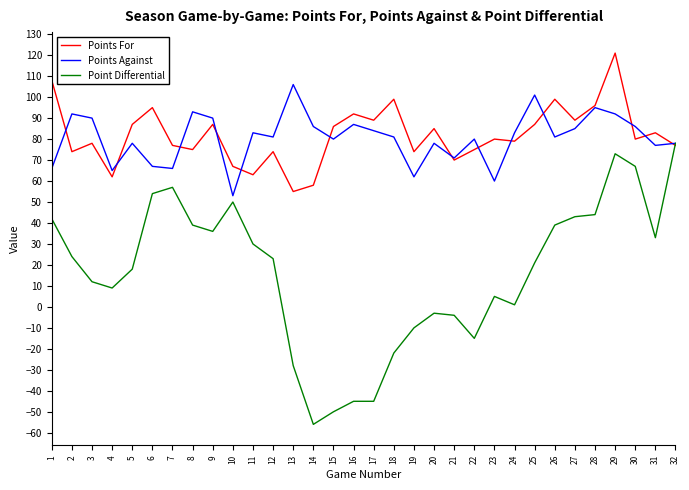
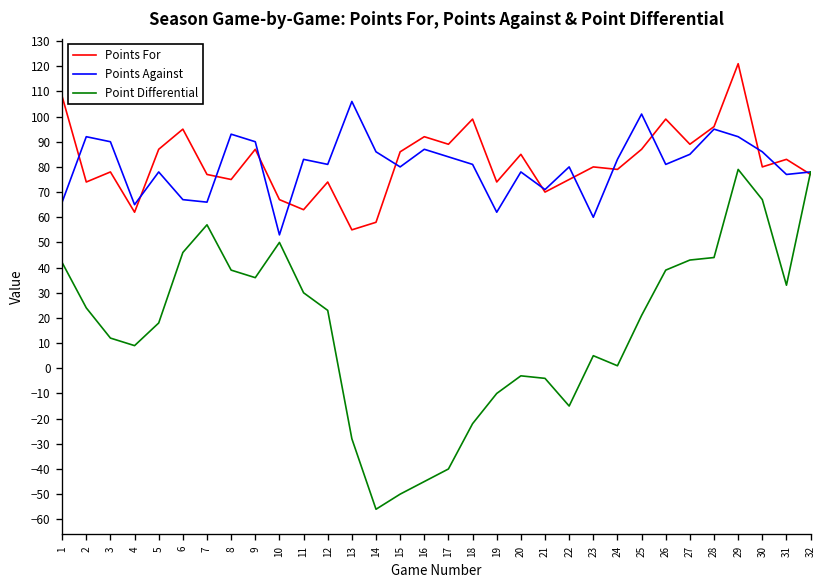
Point Differential, 6: 54 -> 46
Point Differential, 17: -45 -> -40
Point Differential, 29: 73 -> 79
